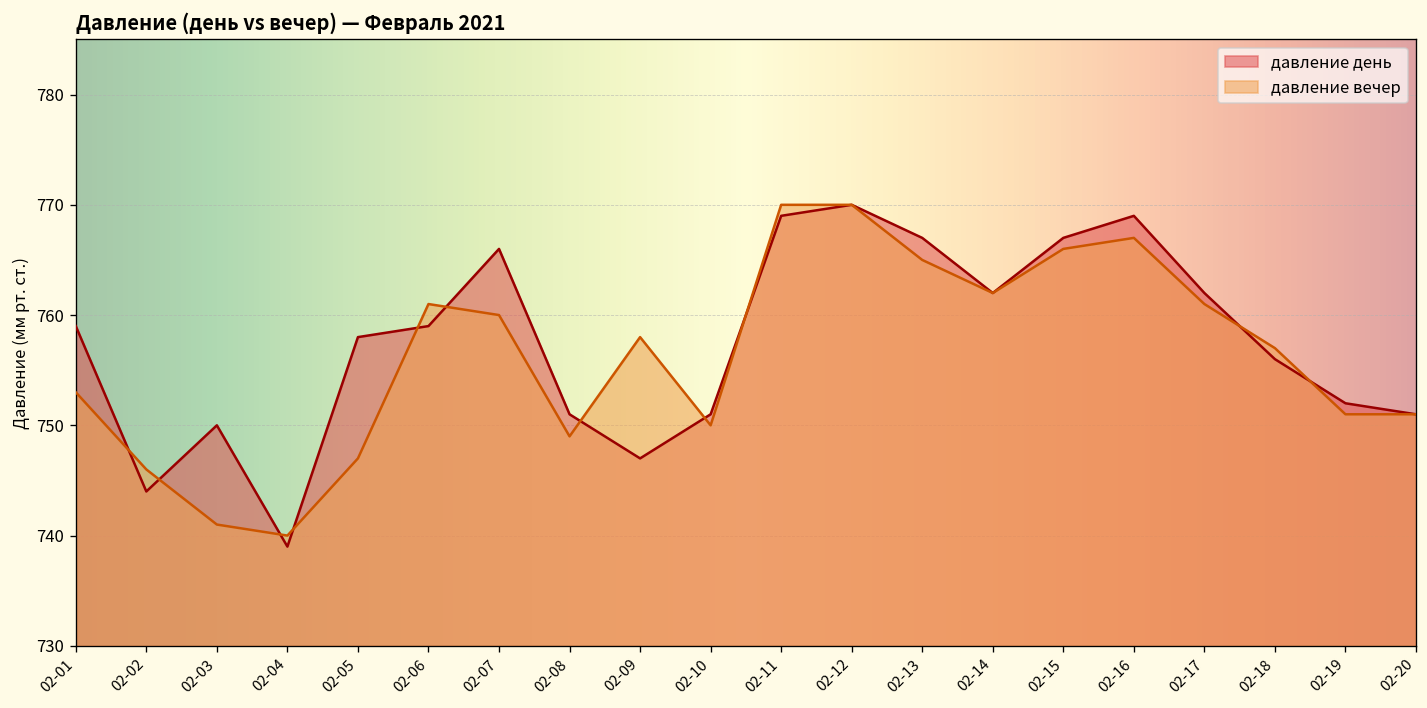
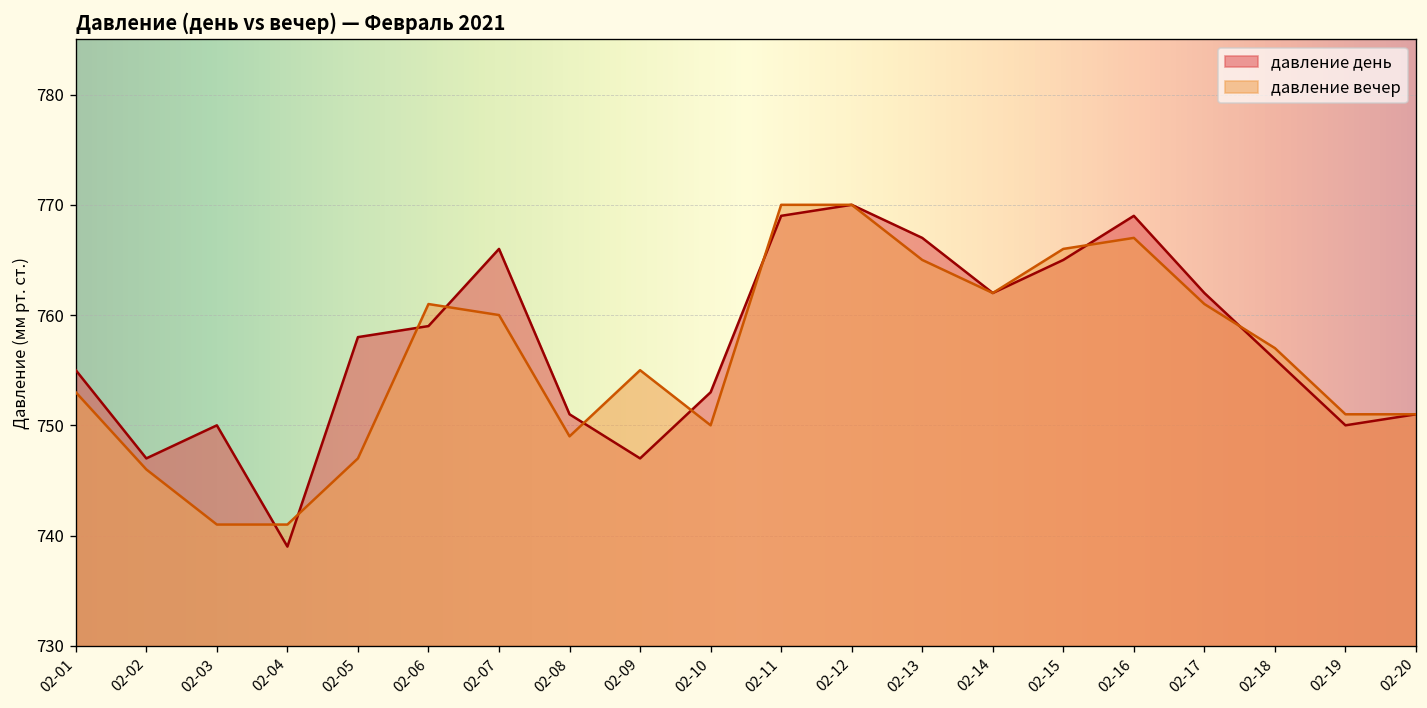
давление день, 02-01: 759 -> 755
давление день, 02-02: 744 -> 747
давление вечер, 02-04: 740 -> 741
давление вечер, 02-09: 758 -> 755
давление день, 02-10: 751 -> 753
давление день, 02-15: 767 -> 765
давление день, 02-19: 752 -> 750
